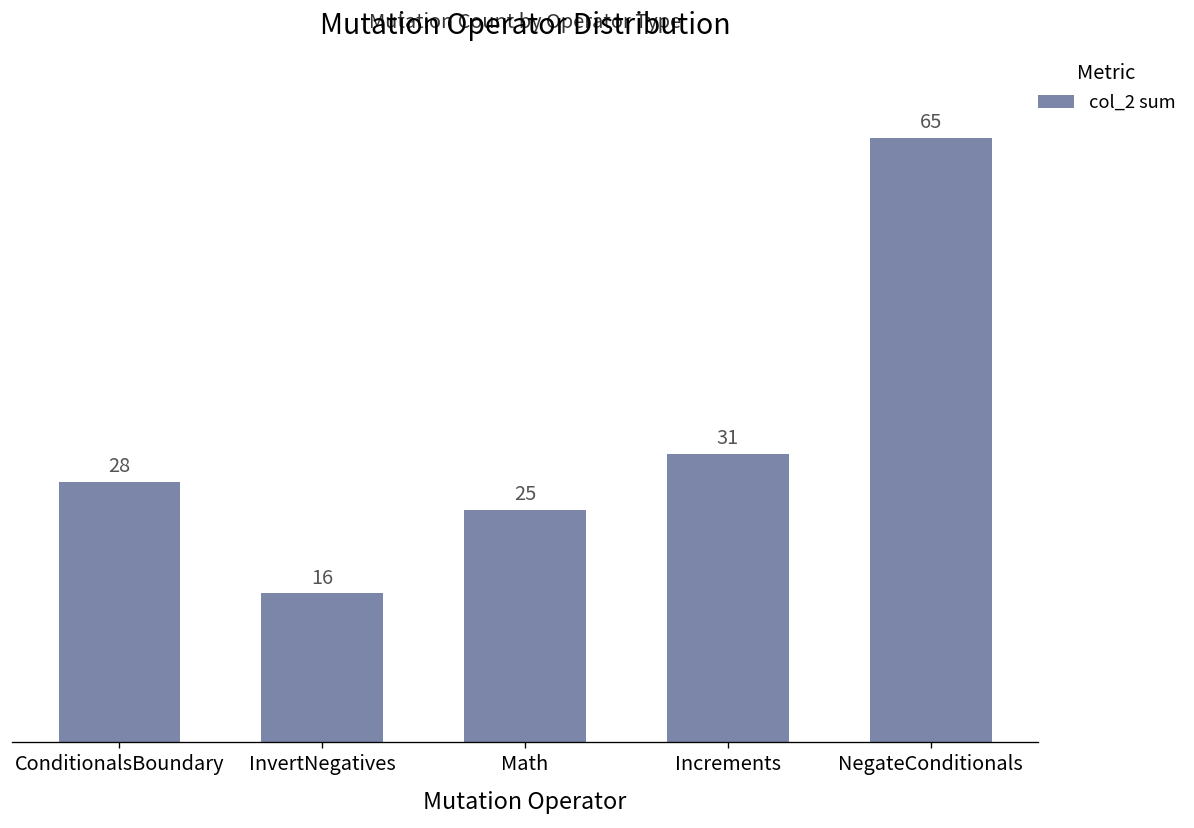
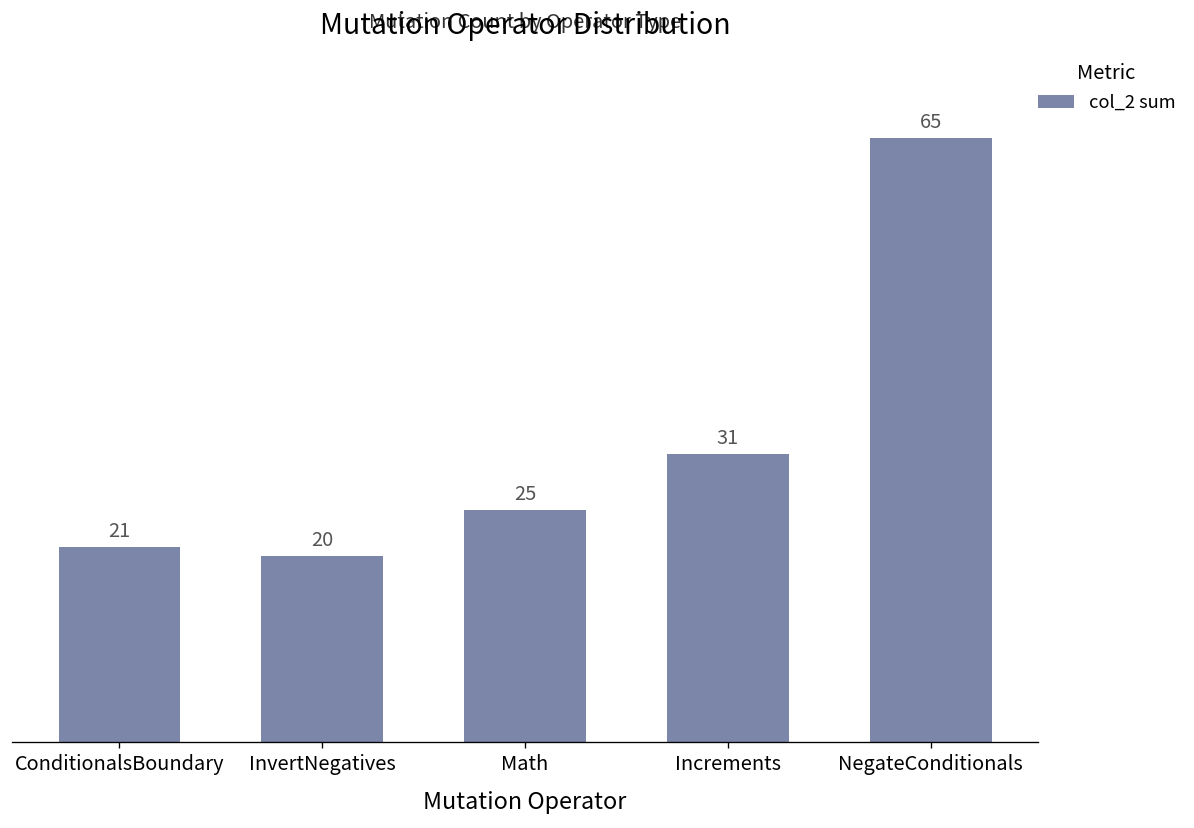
ConditionalsBoundary: 28 -> 21
InvertNegatives: 16 -> 20
